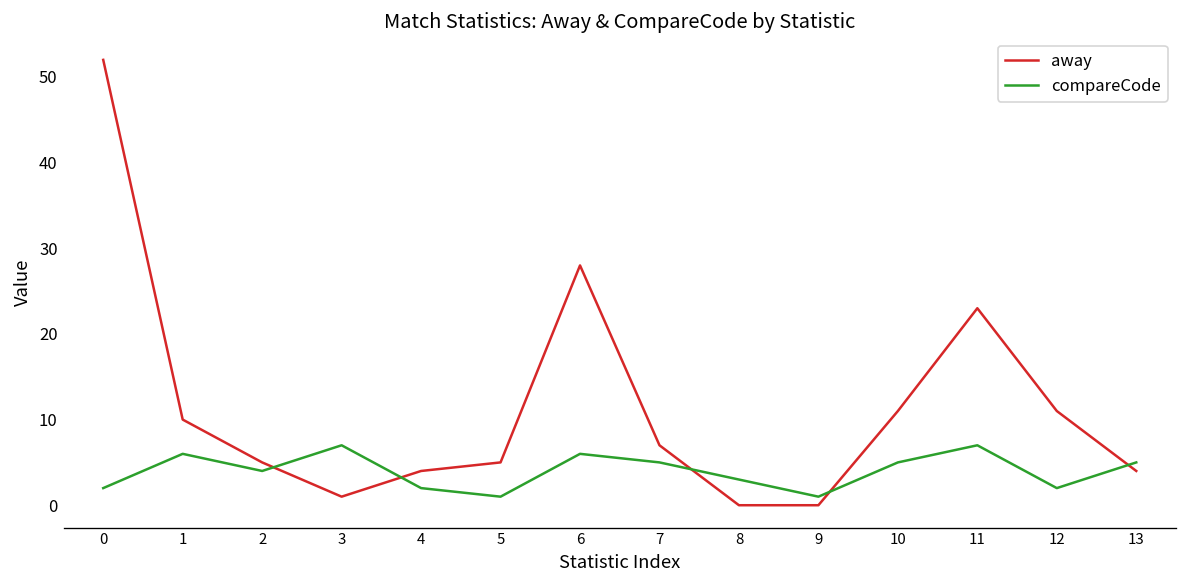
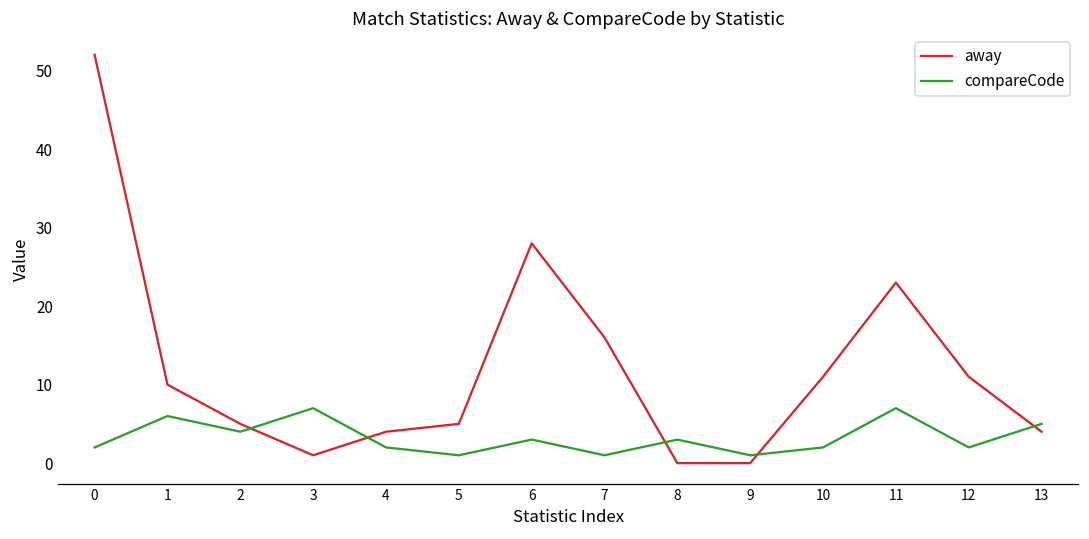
compareCode, 6: 6 -> 3
away, 7: 7 -> 16
compareCode, 7: 5 -> 1
compareCode, 10: 5 -> 2
